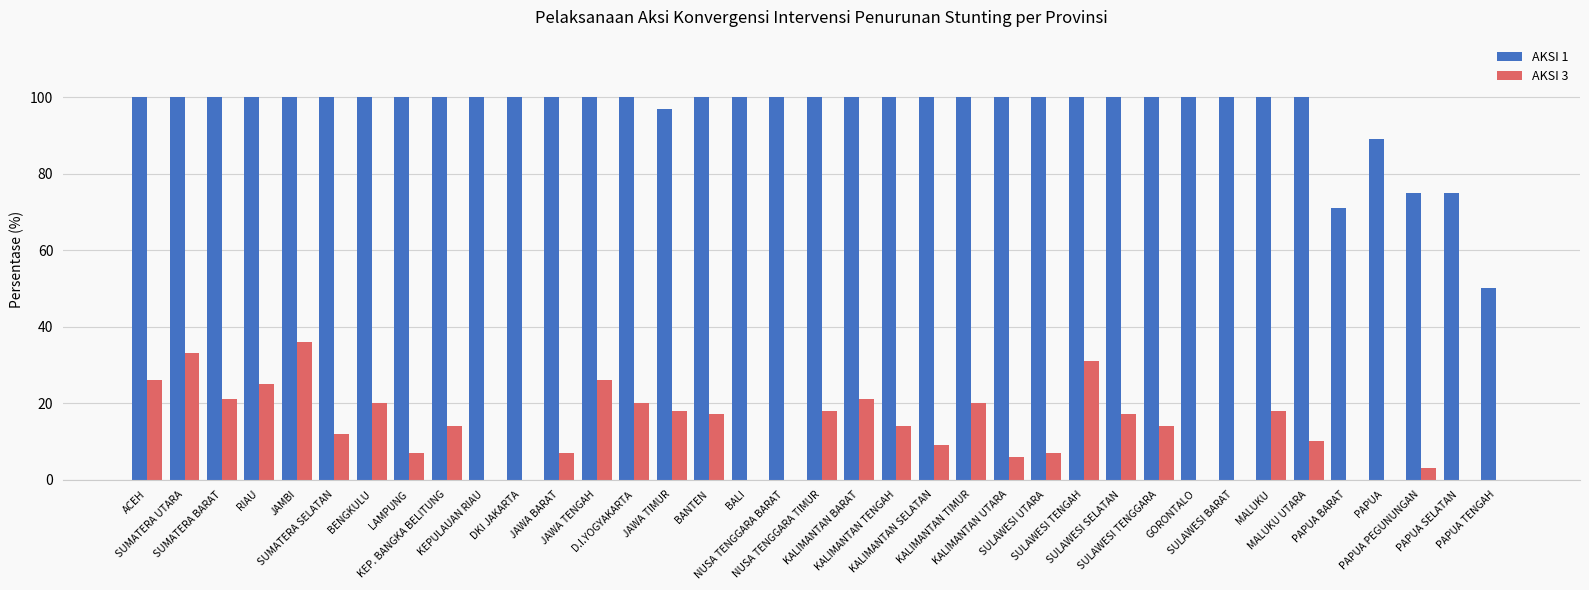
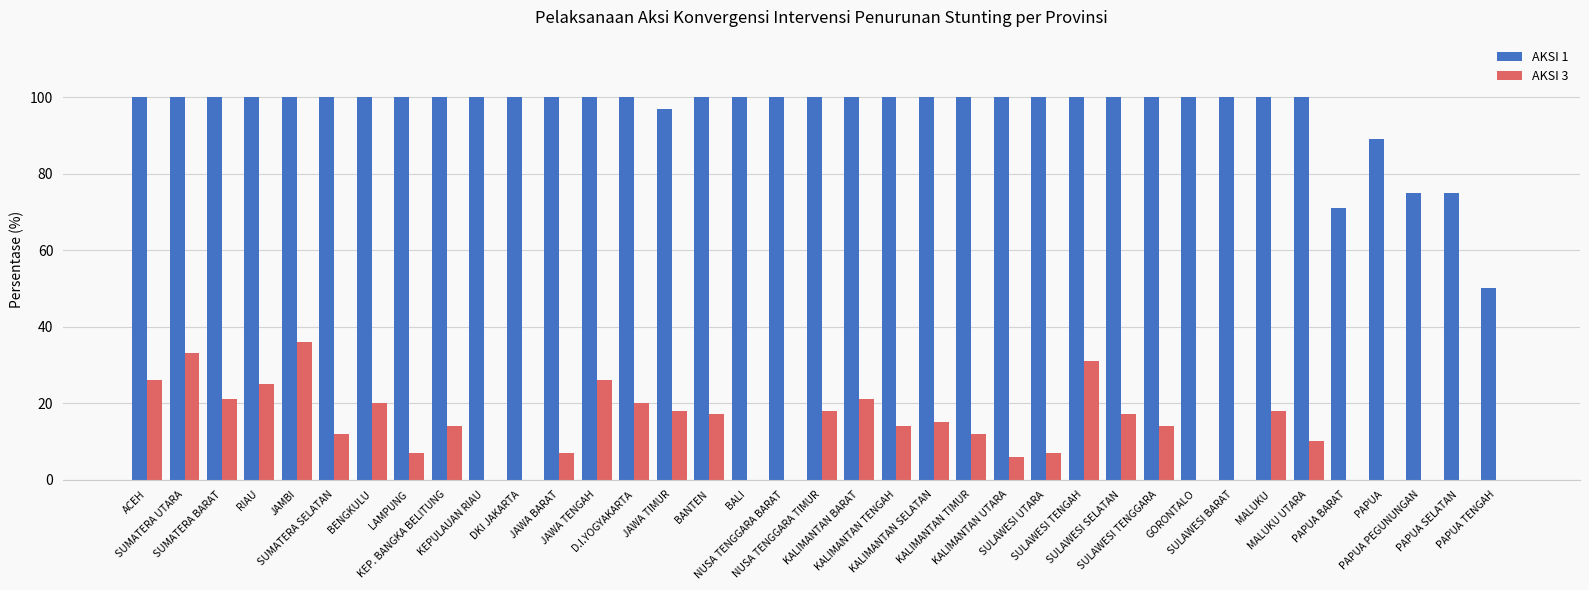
AKSI 3, KALIMANTAN SELATAN: 9 -> 15
AKSI 3, KALIMANTAN TIMUR: 20 -> 12
AKSI 3, PAPUA PEGUNUNGAN: 3 -> 0
